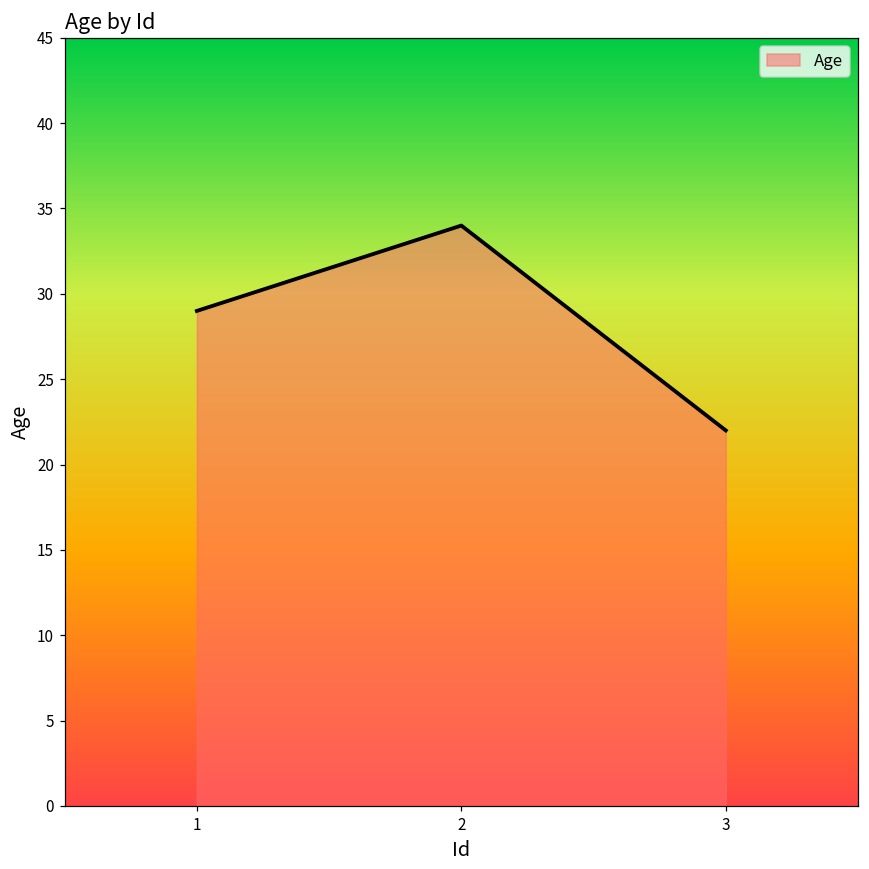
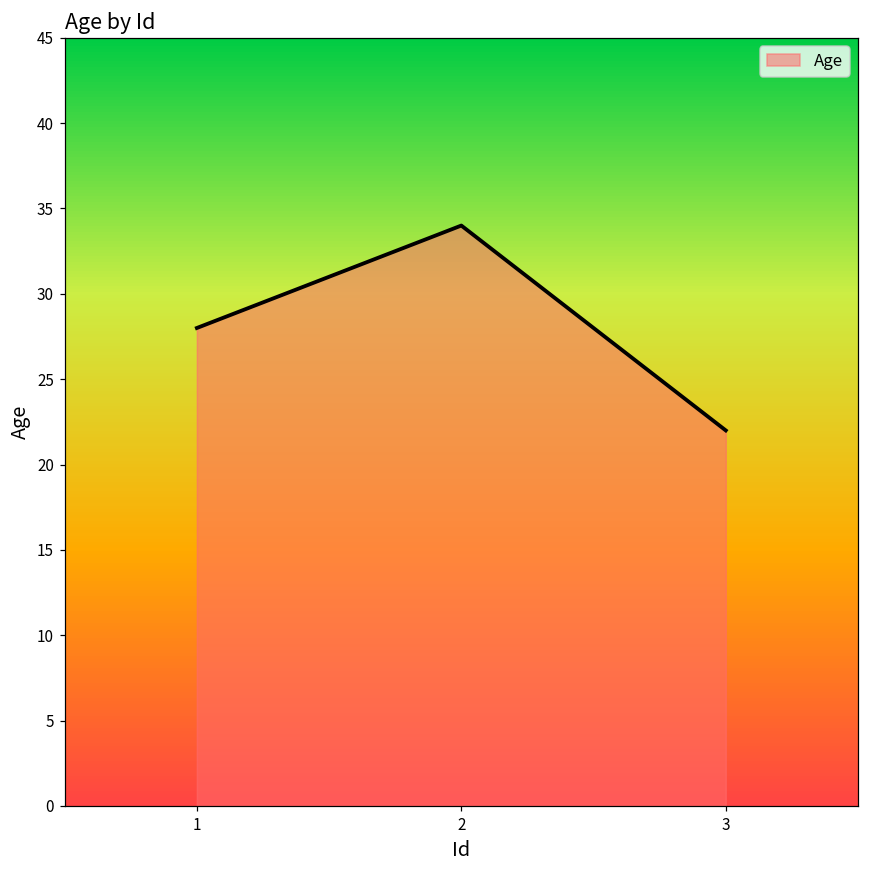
1: 29 -> 28
